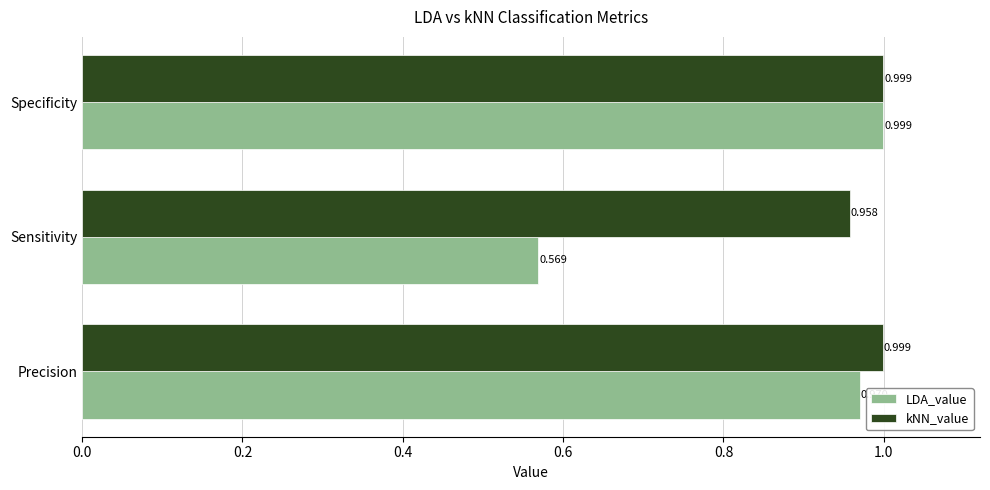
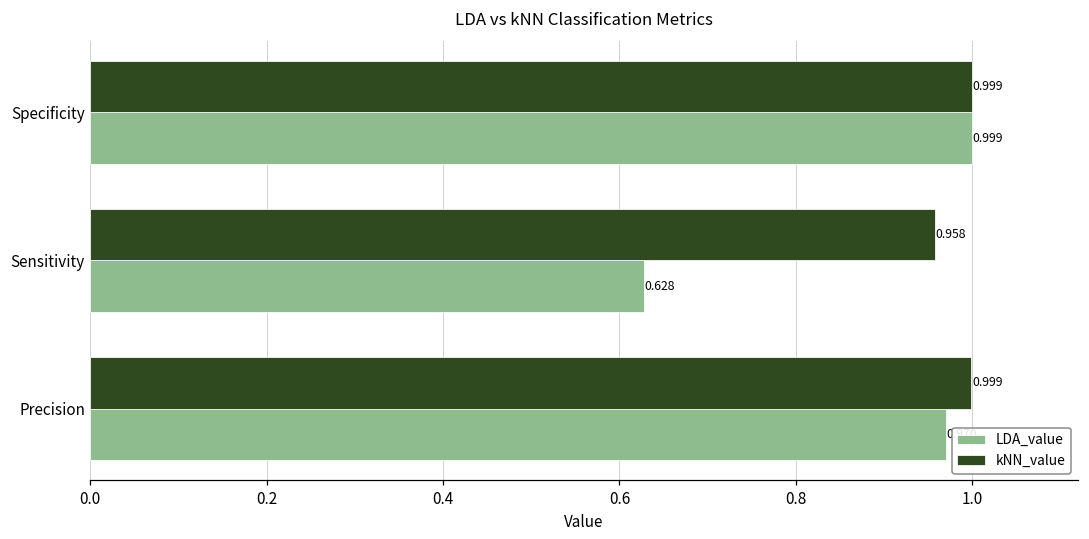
LDA_value, Sensitivity: 0.569 -> 0.628
